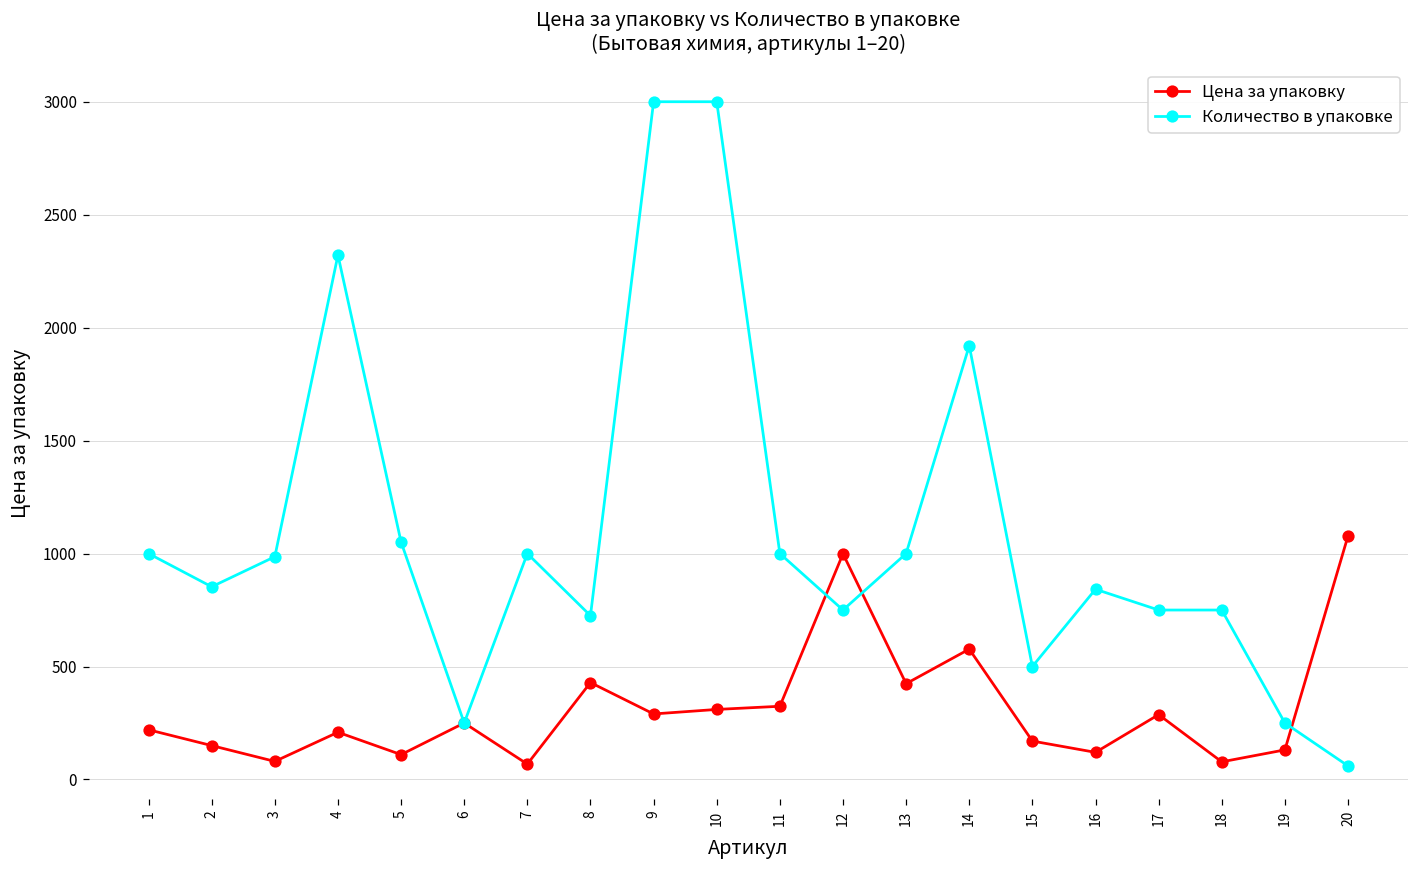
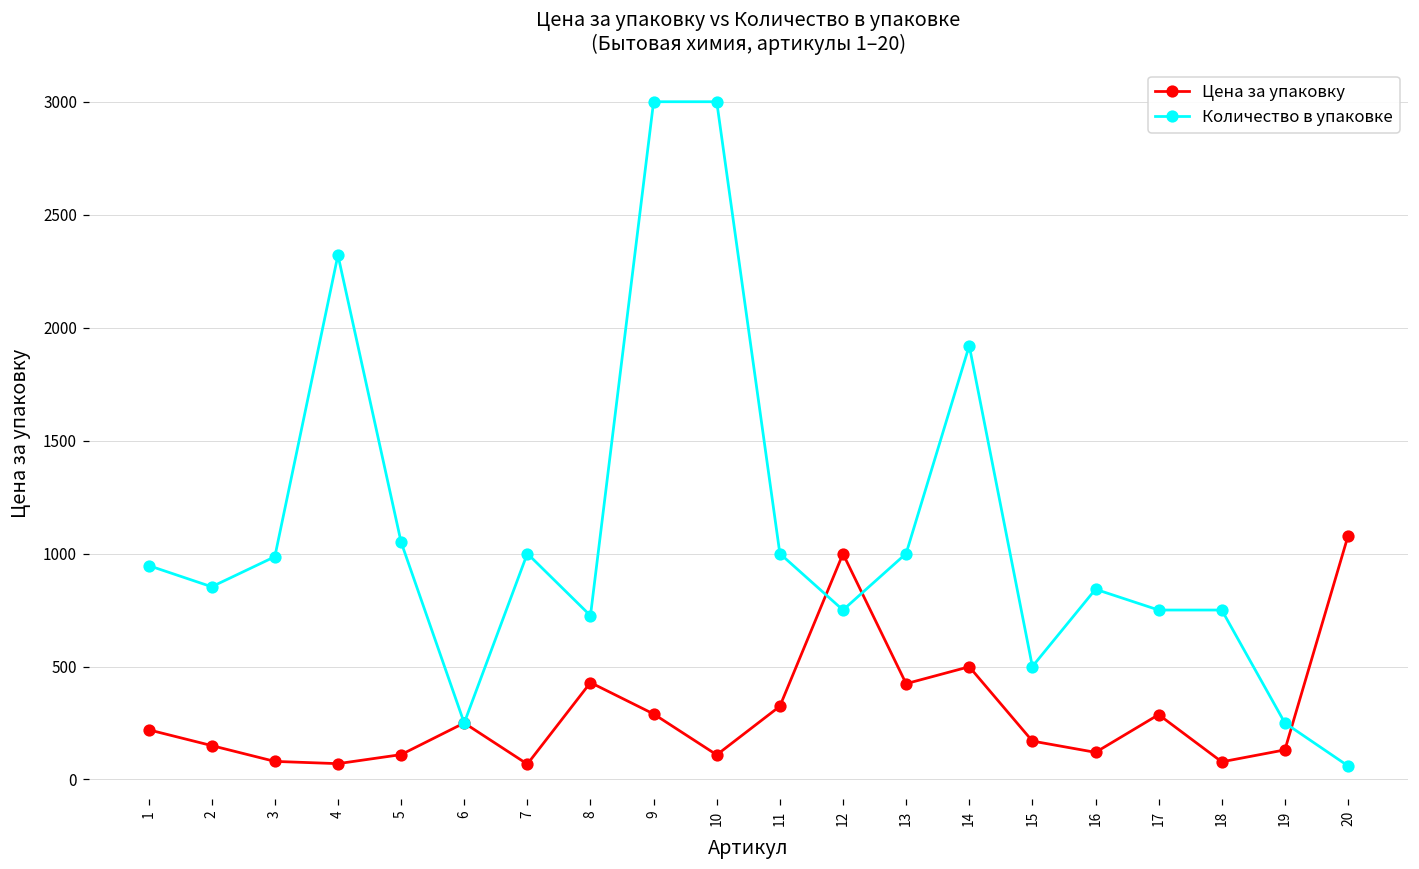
Количество в упаковке, 1: 1000 -> 950
Цена за упаковку, 4: 210 -> 70
Цена за упаковку, 10: 310 -> 110
Цена за упаковку, 14: 580 -> 500
